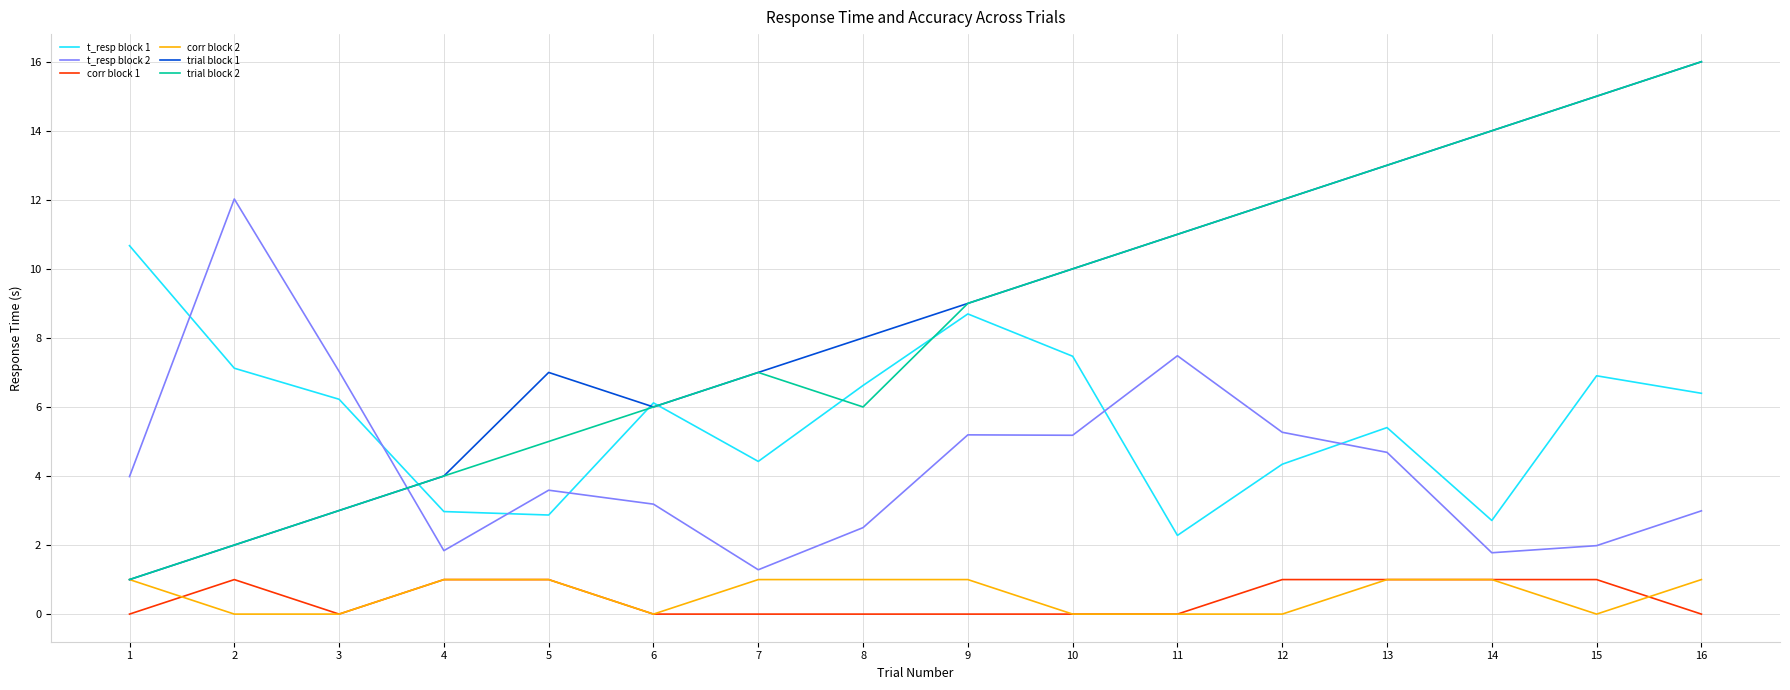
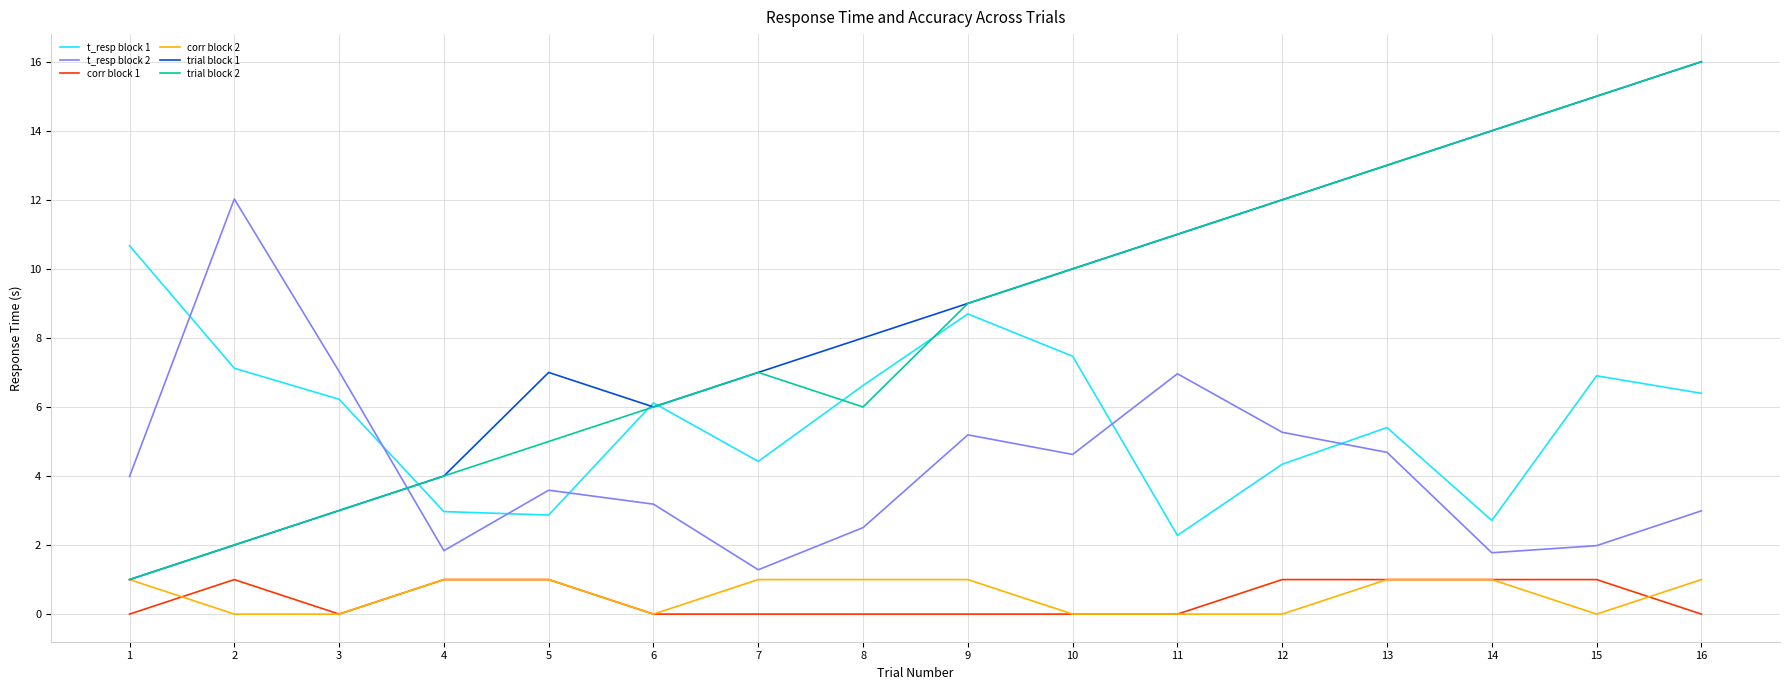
t_resp block 2, 10: 5.2 -> 4.6
t_resp block 2, 11: 7.5 -> 7.0
